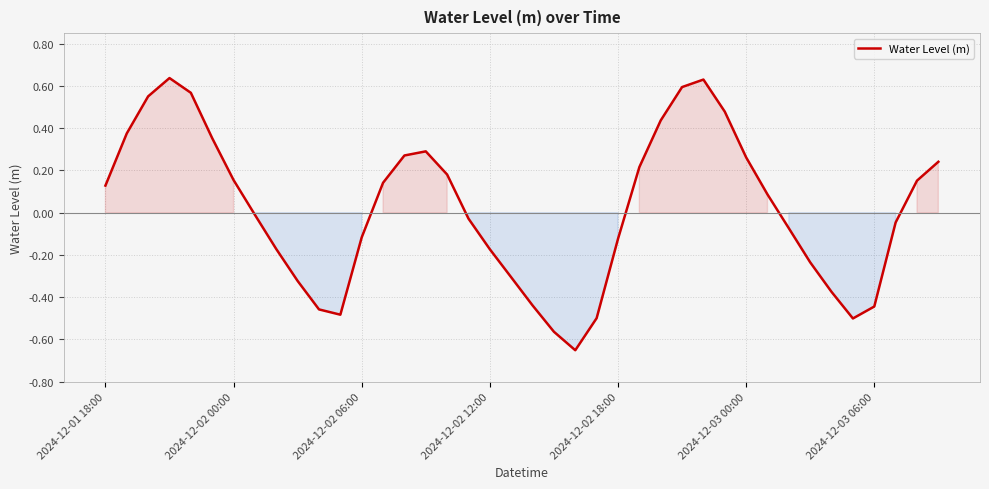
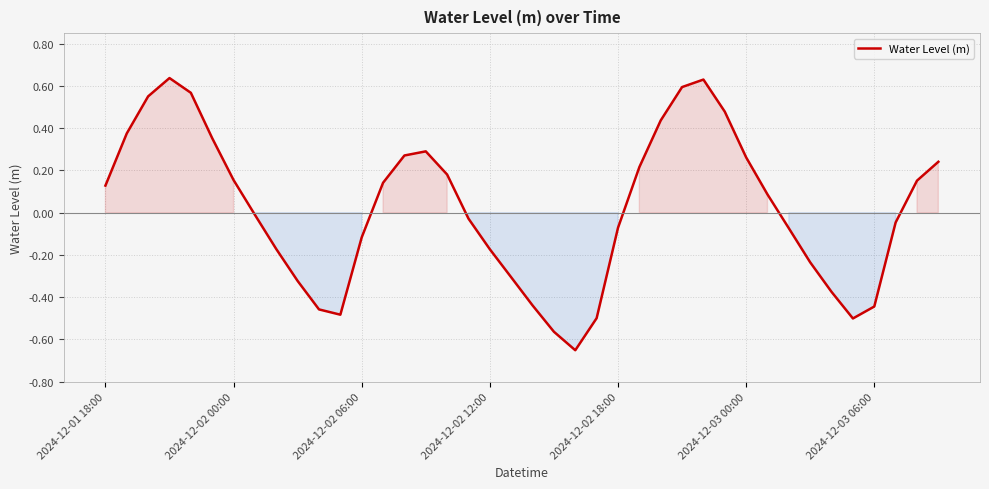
2024-12-02 18:00: -0.12 -> -0.07
